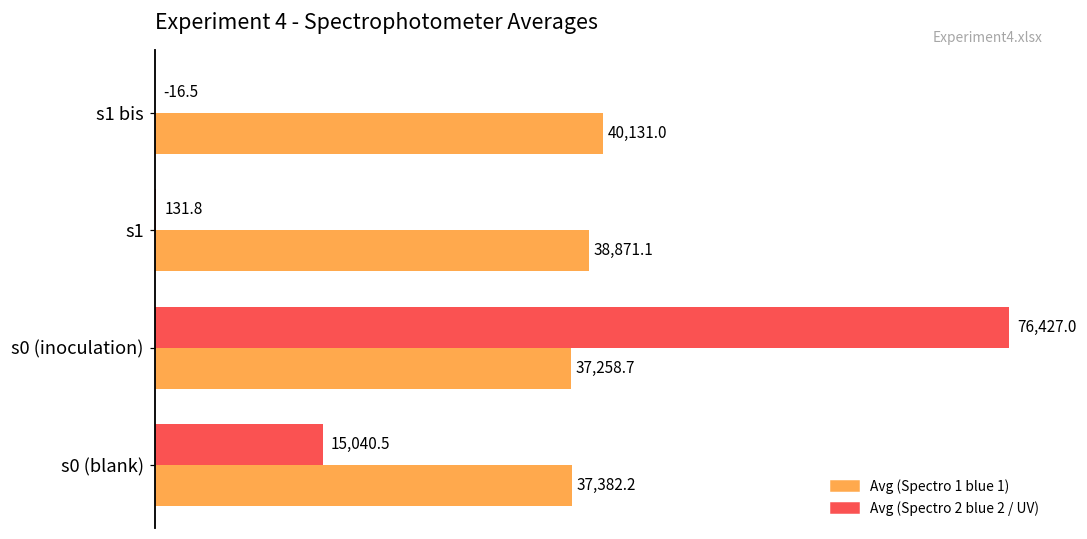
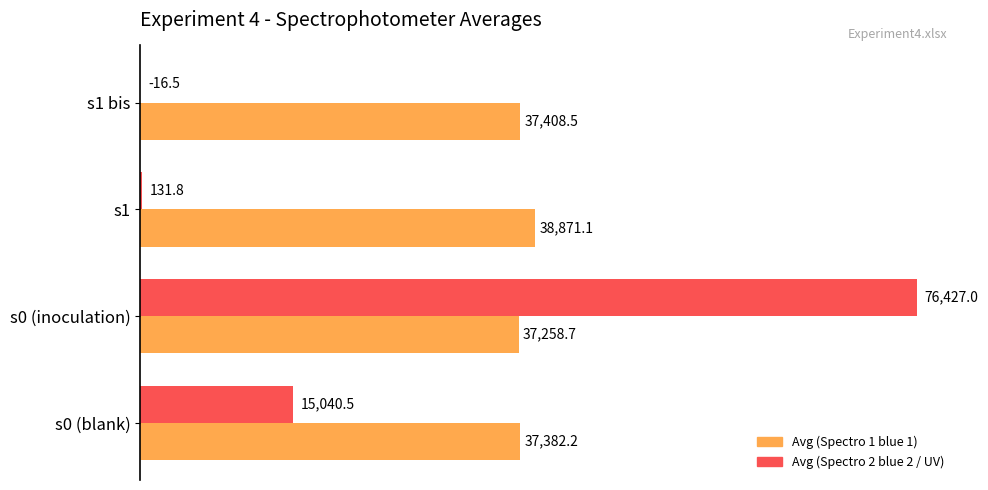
Avg (Spectro 1 blue 1), s1 bis: 40,131.0 -> 37,408.5
